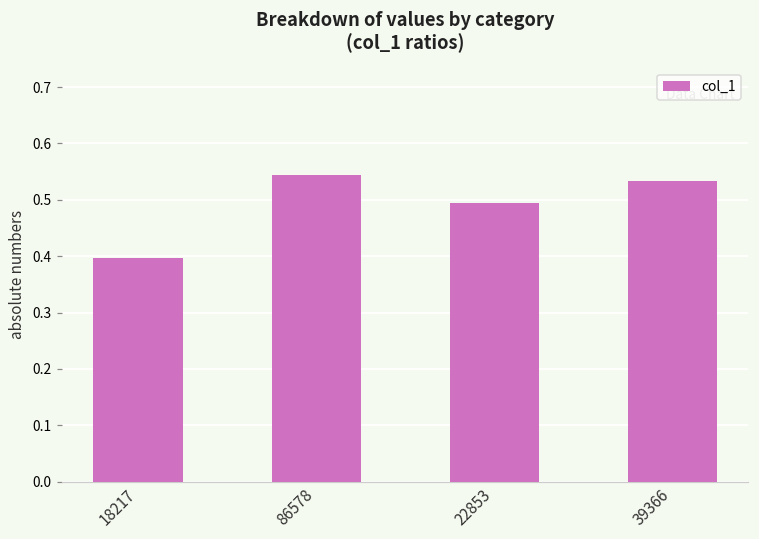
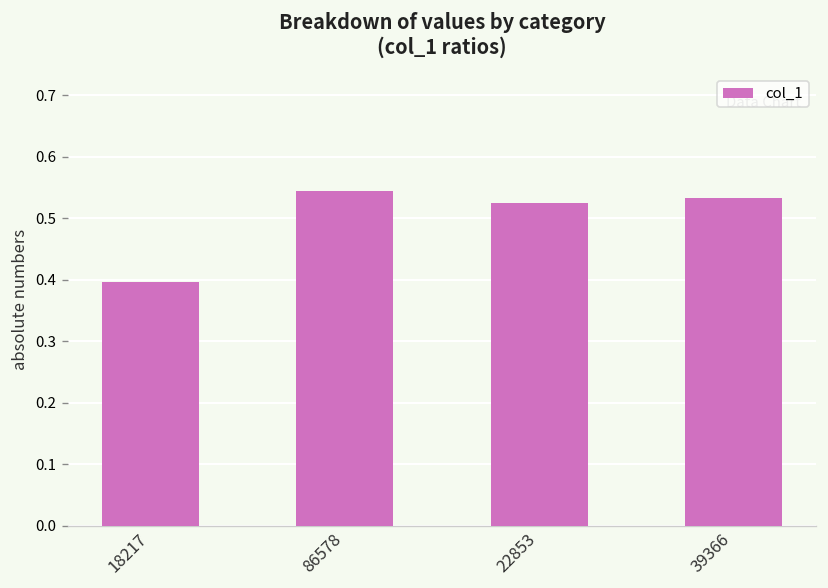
22853: 0.49 -> 0.53
